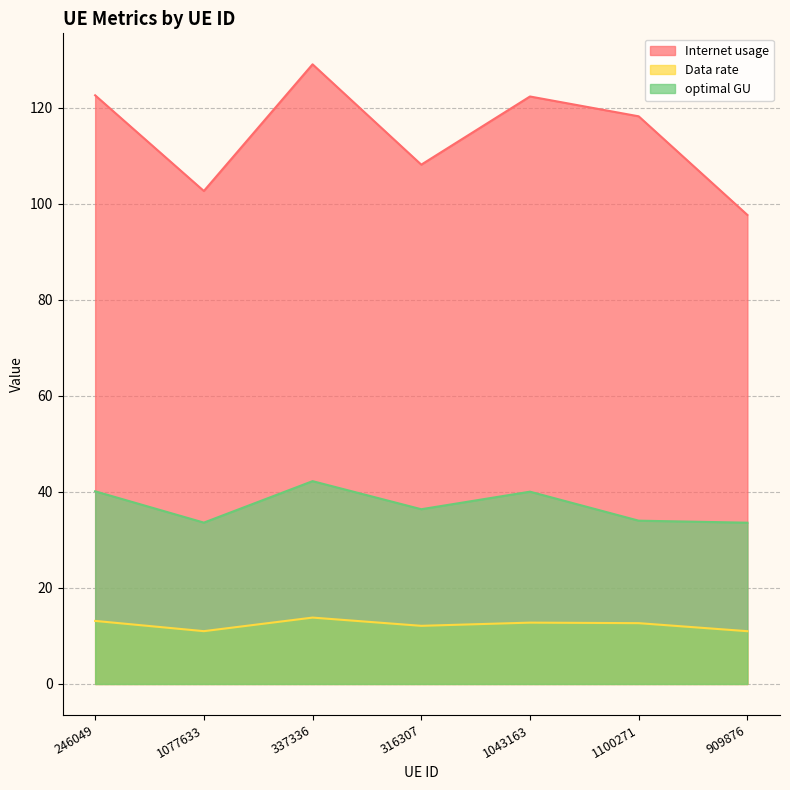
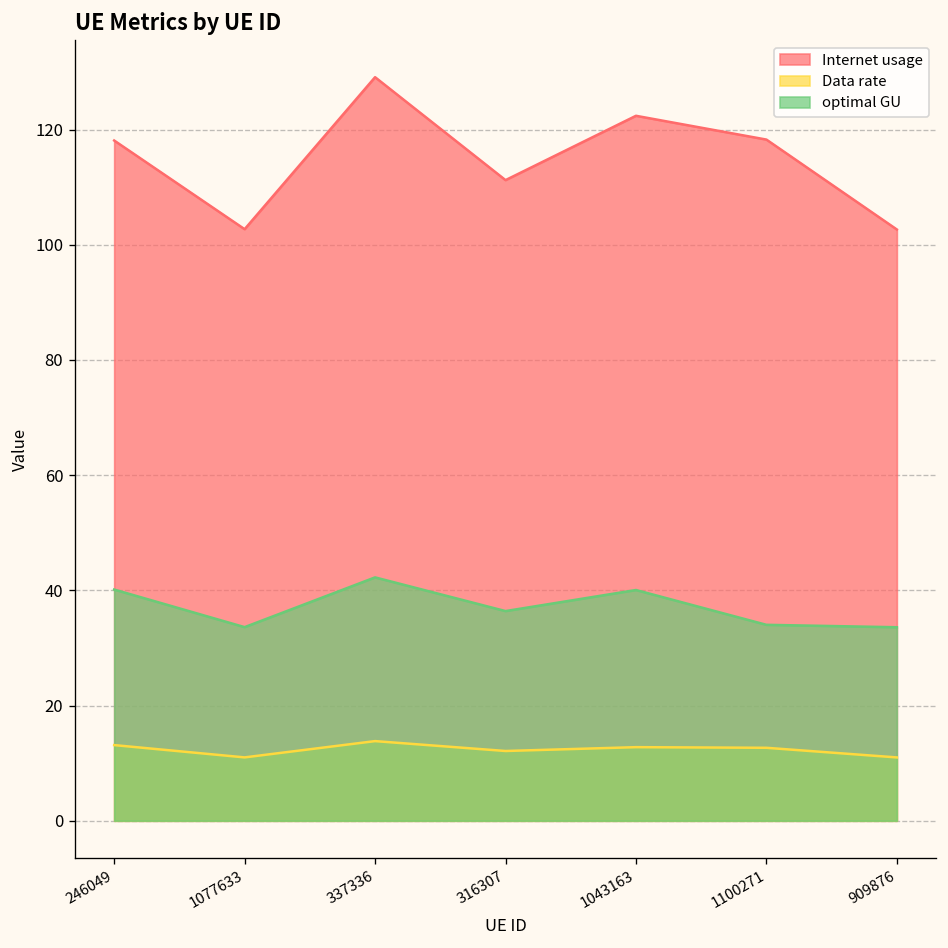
Internet usage, 246049: 123 -> 118
Internet usage, 316307: 108 -> 111
Internet usage, 909876: 98 -> 103
